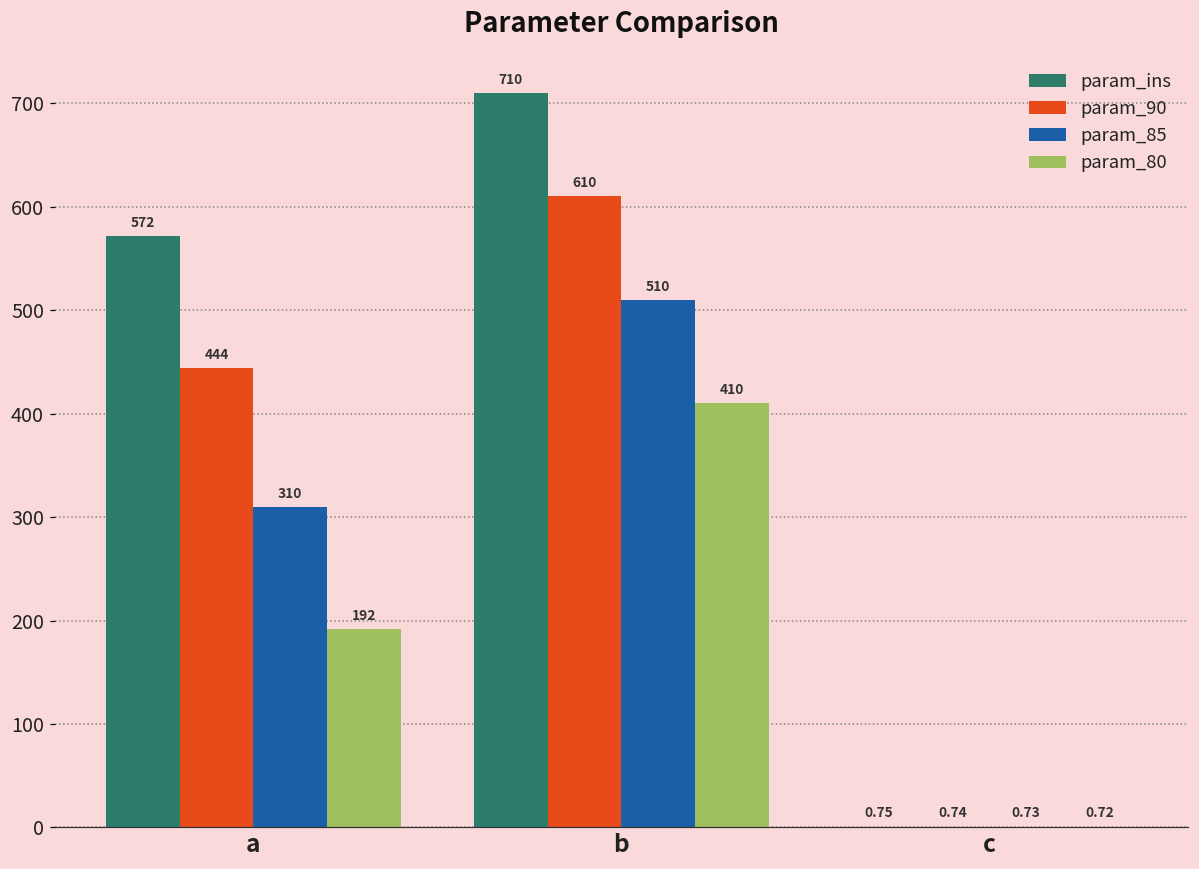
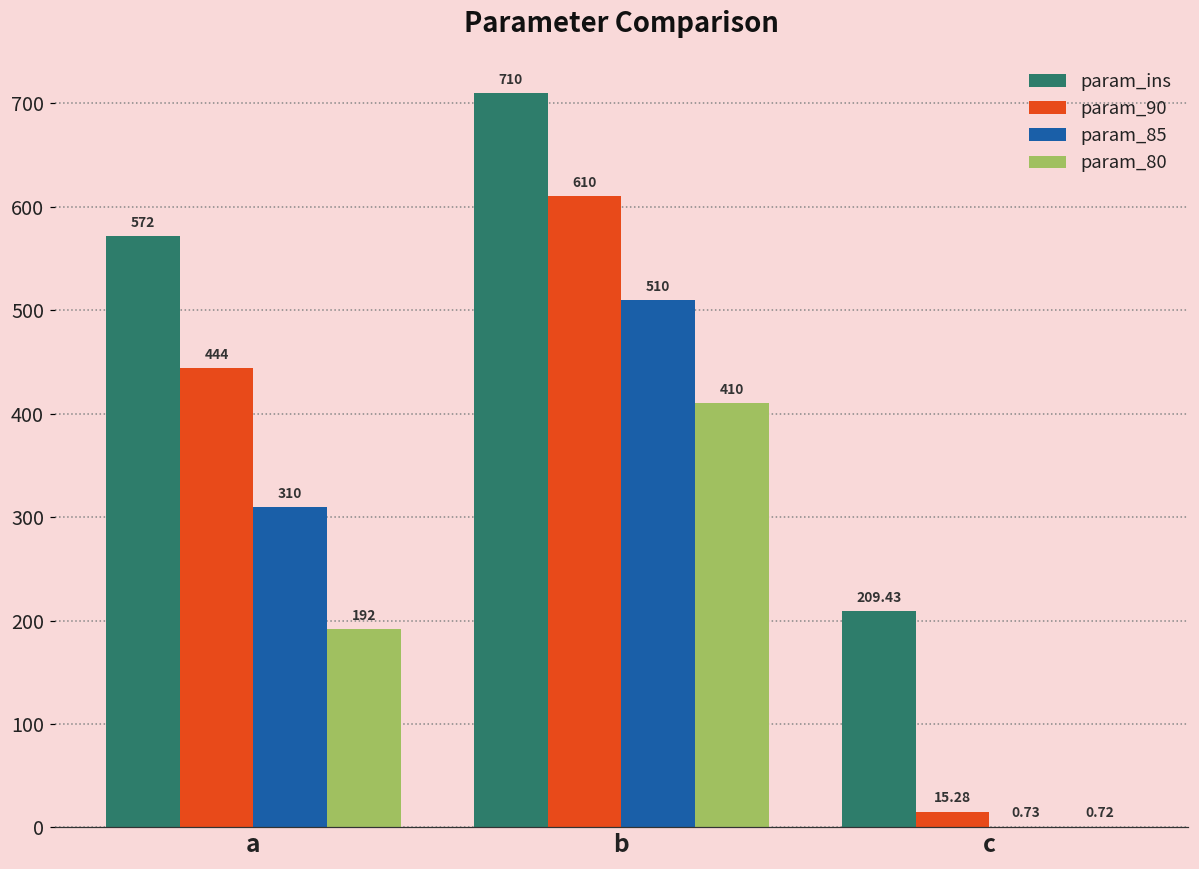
param_ins, c: 0.75 -> 209.43
param_90, c: 0.74 -> 15.28
